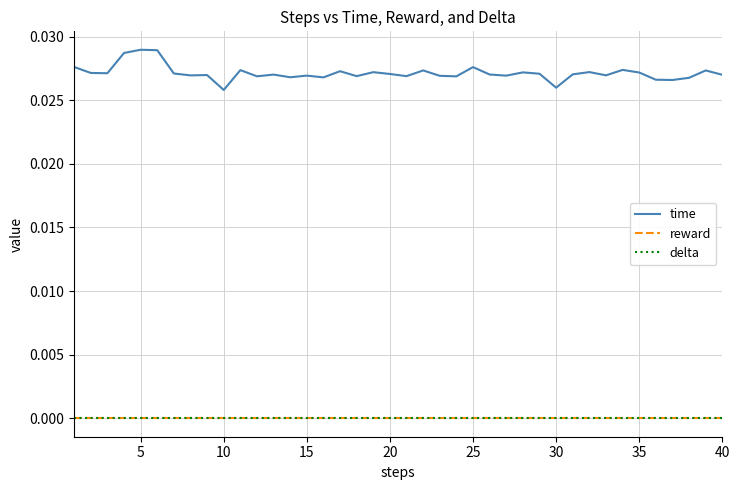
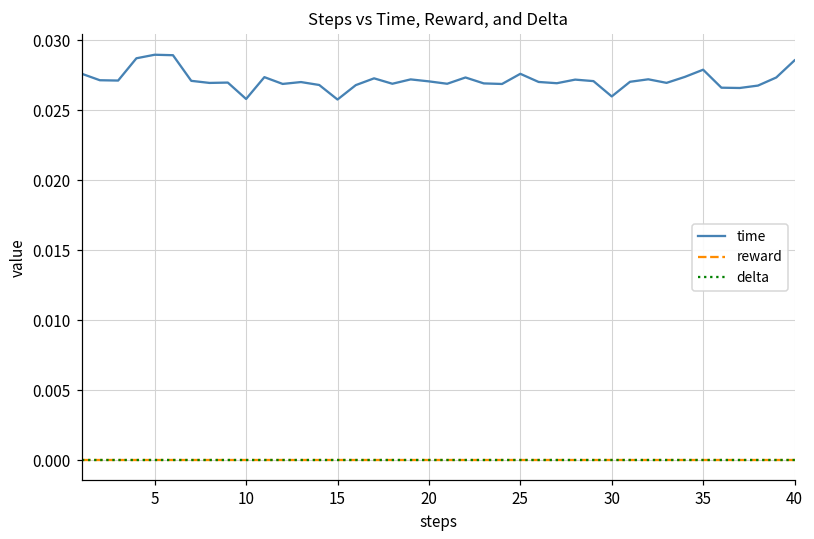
time, 15: 0.0269 -> 0.0258
time, 35: 0.0272 -> 0.0279
time, 40: 0.0270 -> 0.0286
